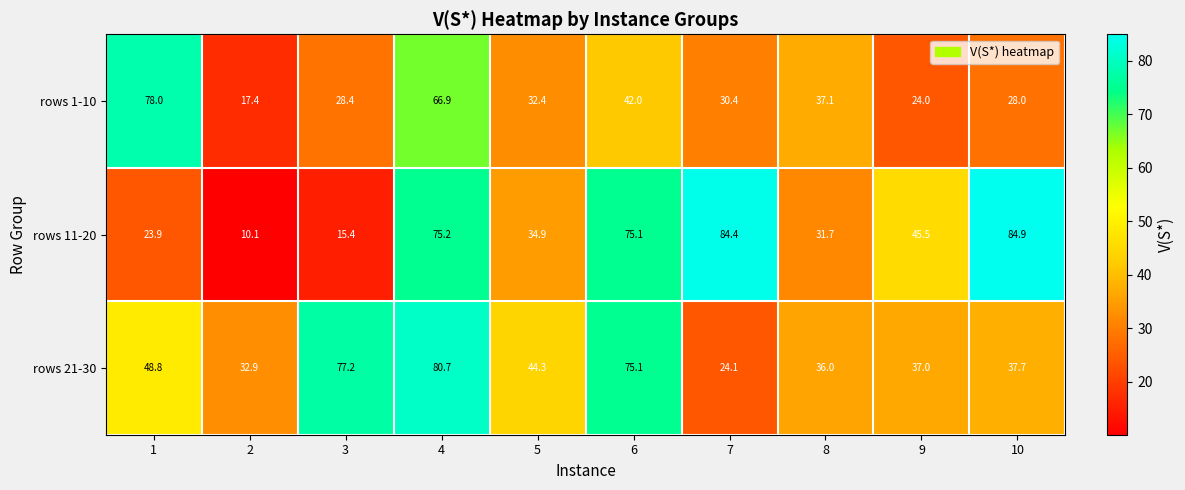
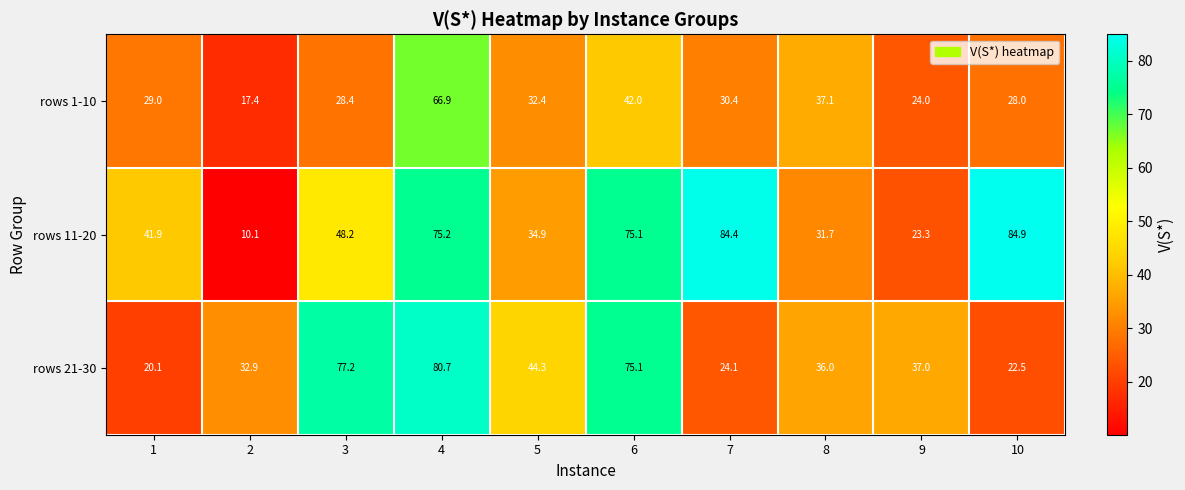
rows 1-10, 1: 78.0 -> 29.0
rows 11-20, 1: 23.9 -> 41.9
rows 11-20, 3: 15.4 -> 48.2
rows 11-20, 9: 45.5 -> 23.3
rows 21-30, 1: 48.8 -> 20.1
rows 21-30, 10: 37.7 -> 22.5
